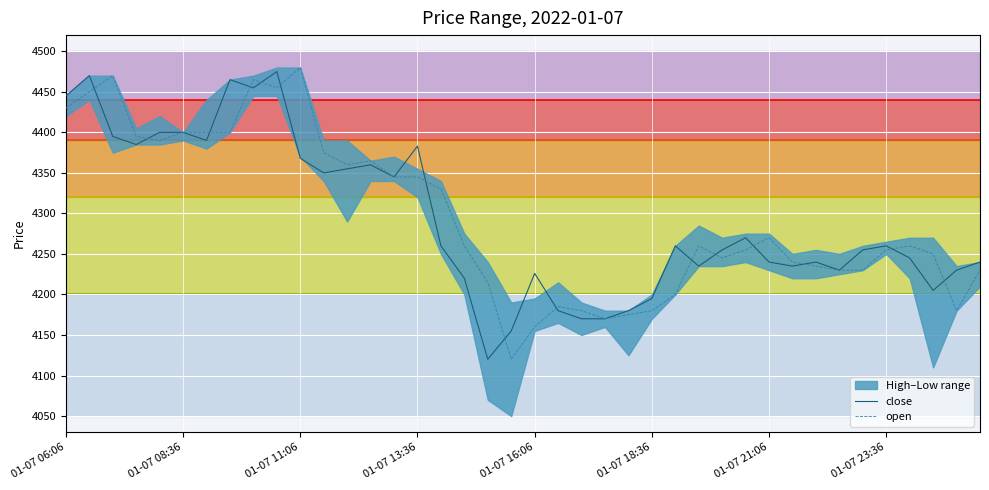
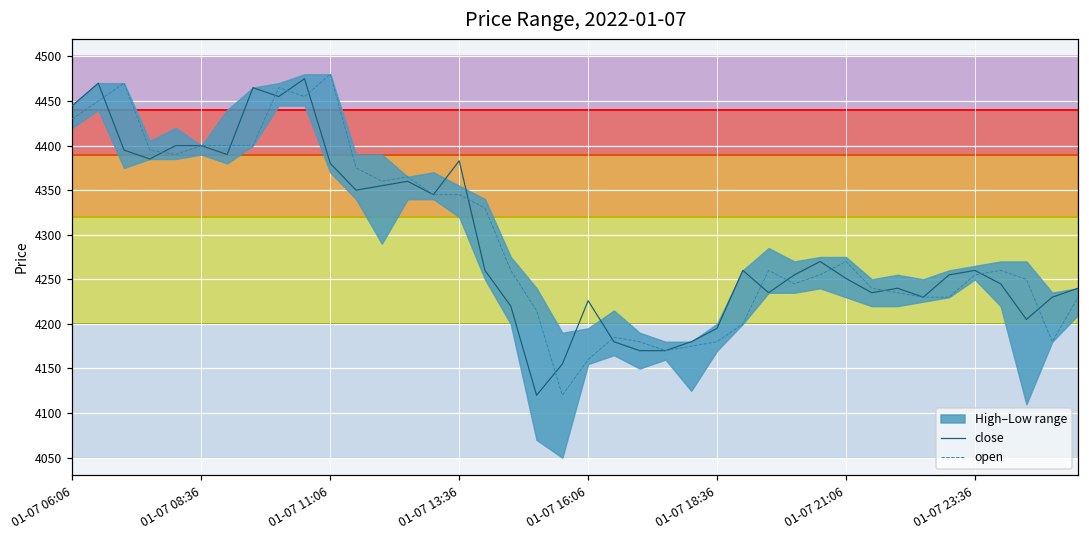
close, 01-07 11:06: 4370 -> 4380
close, 01-07 21:06: 4240 -> 4250
